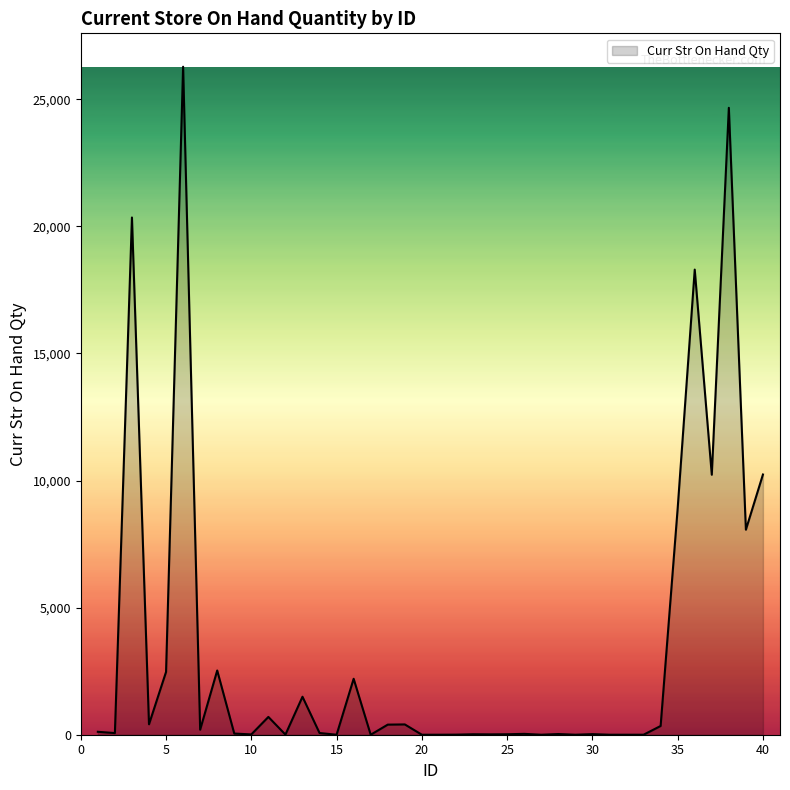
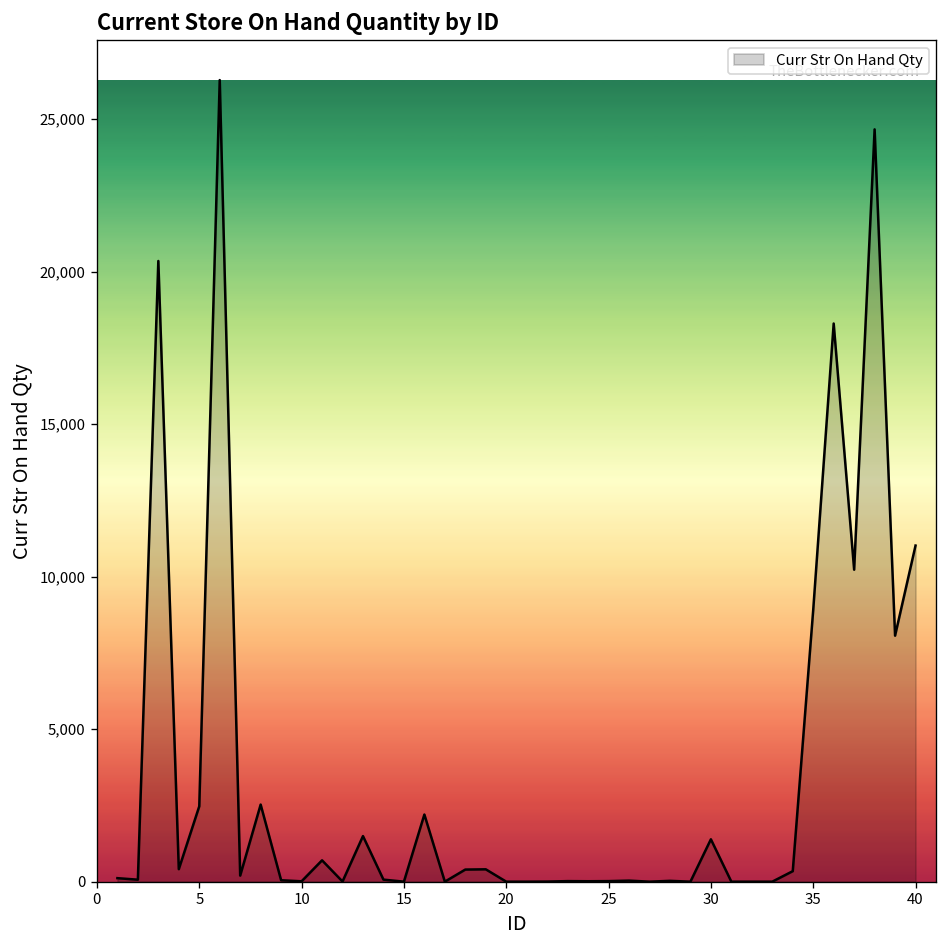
30: 0 -> 1,400
40: 10,200 -> 11,000
